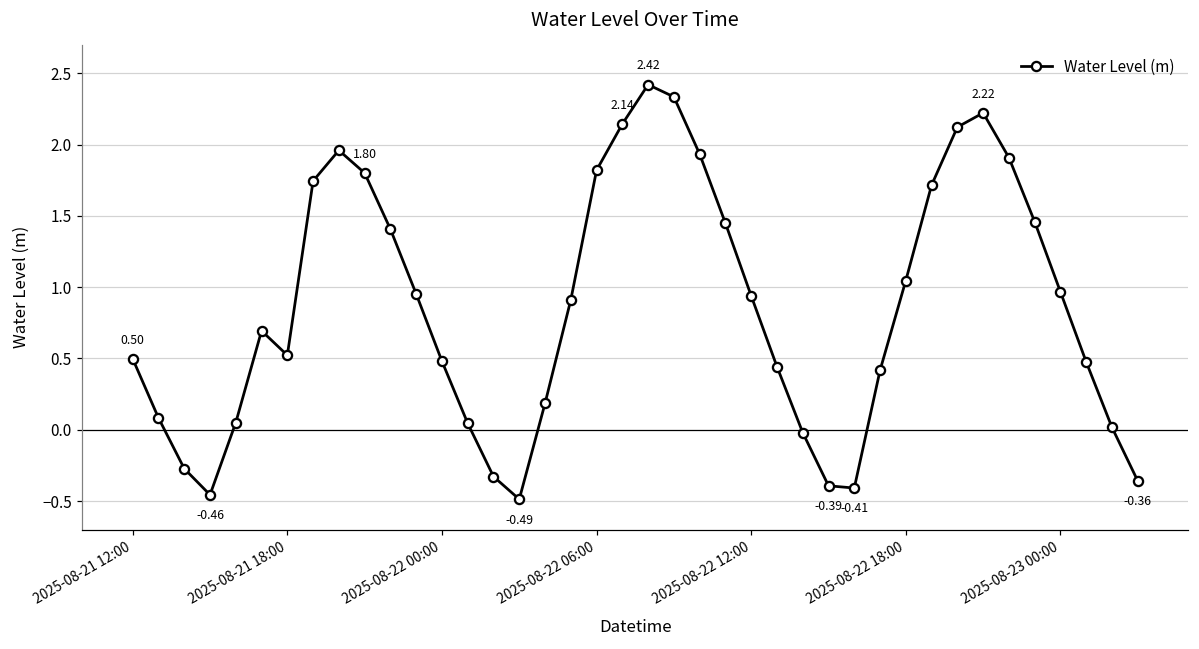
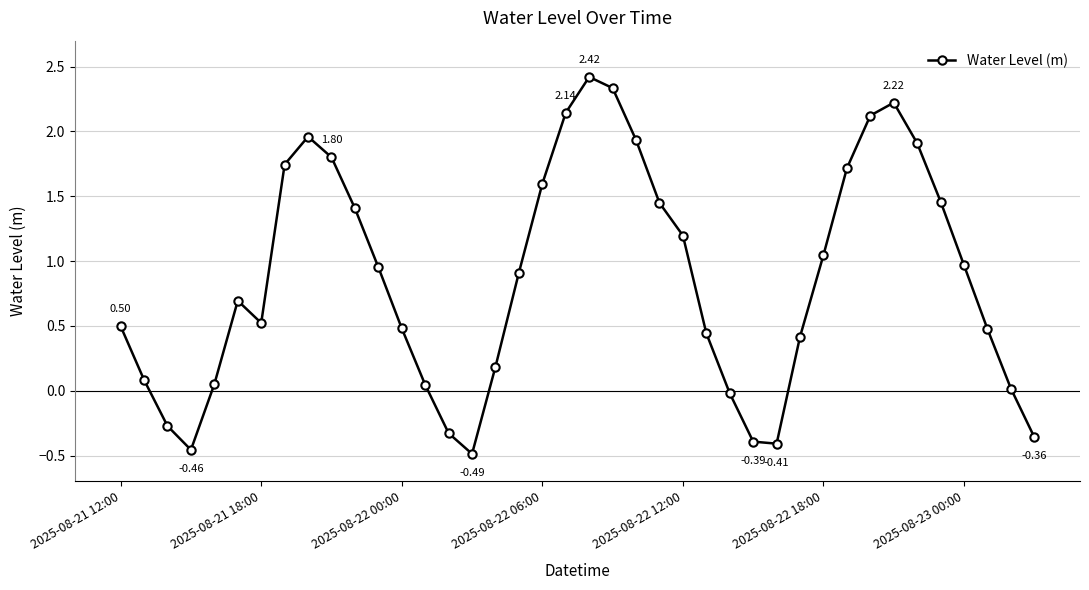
2025-08-22 06:00: 1.82 -> 1.60
2025-08-22 12:00: 0.94 -> 1.20
